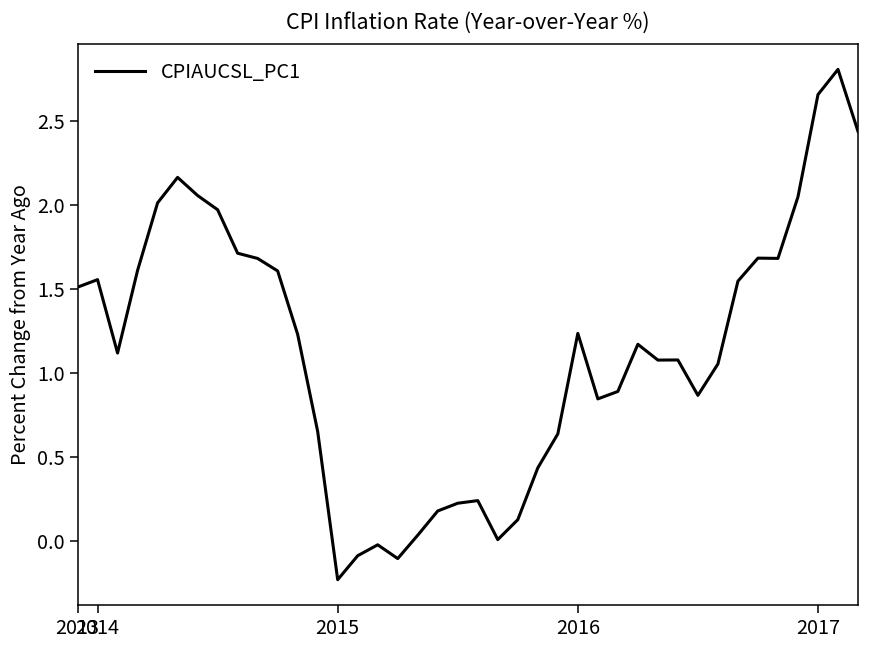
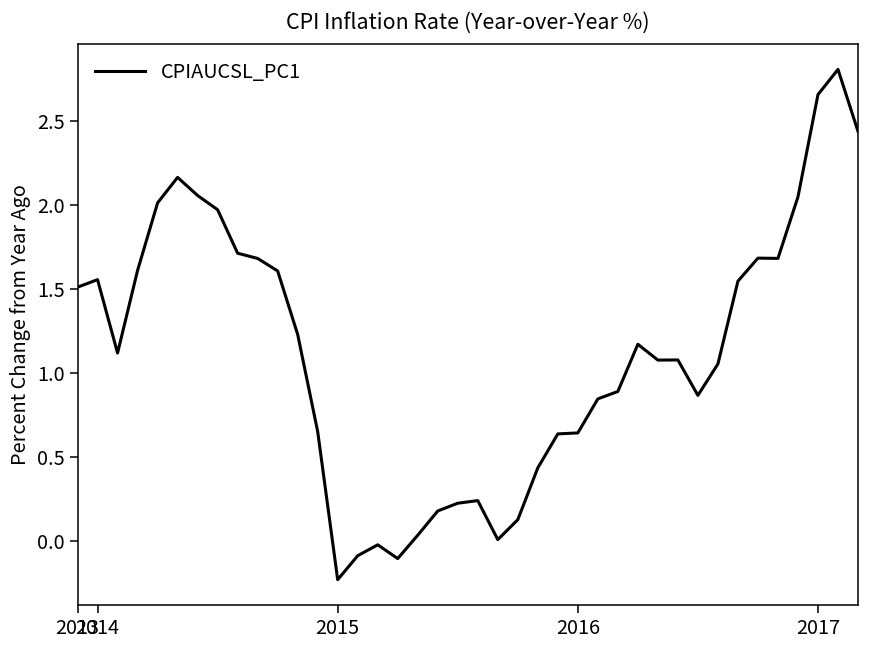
2016: 1.24 -> 0.64
